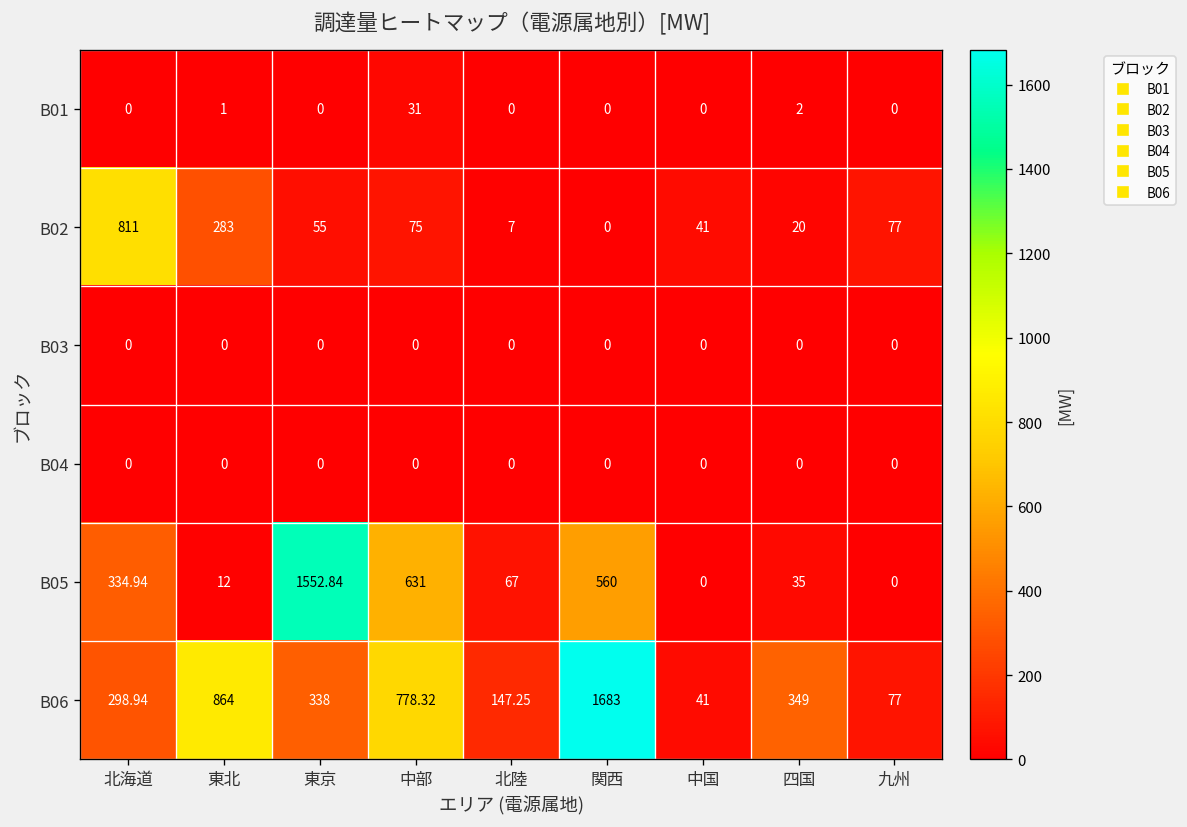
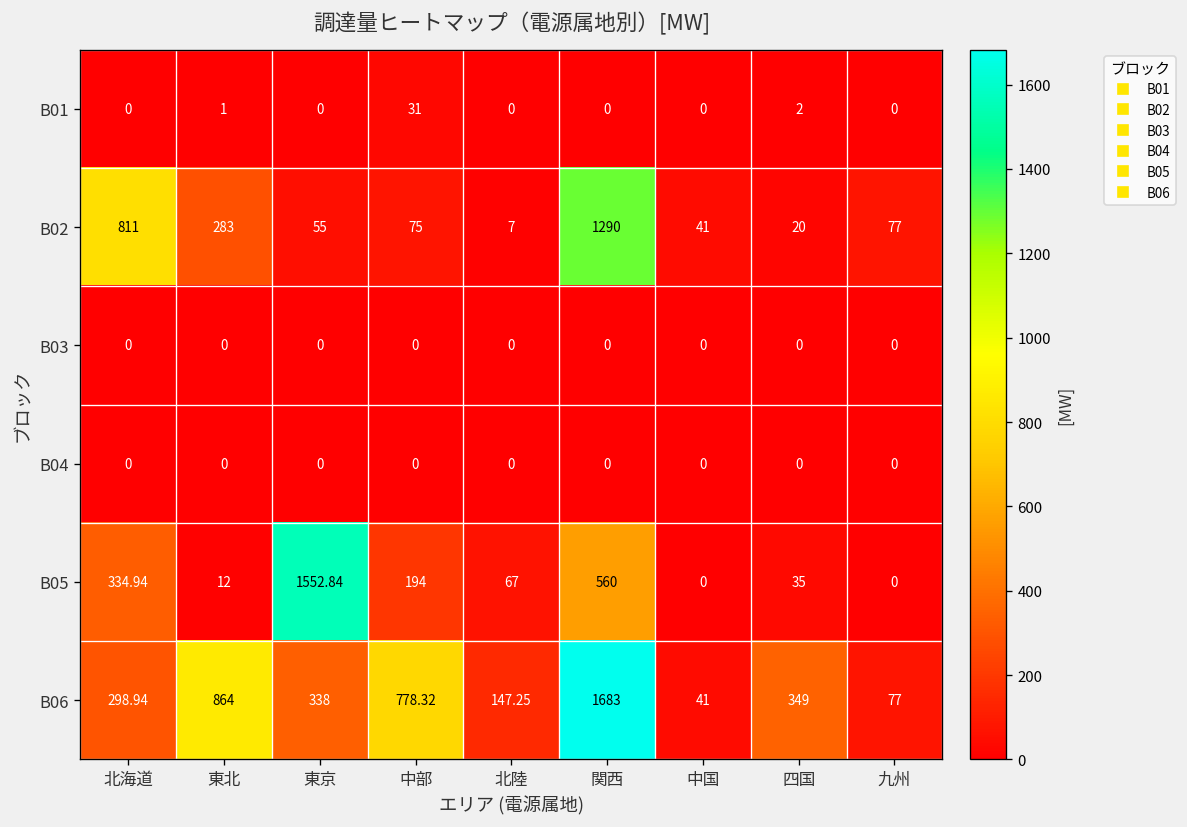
B02, 関西: 0 -> 1290
B05, 中部: 631 -> 194
